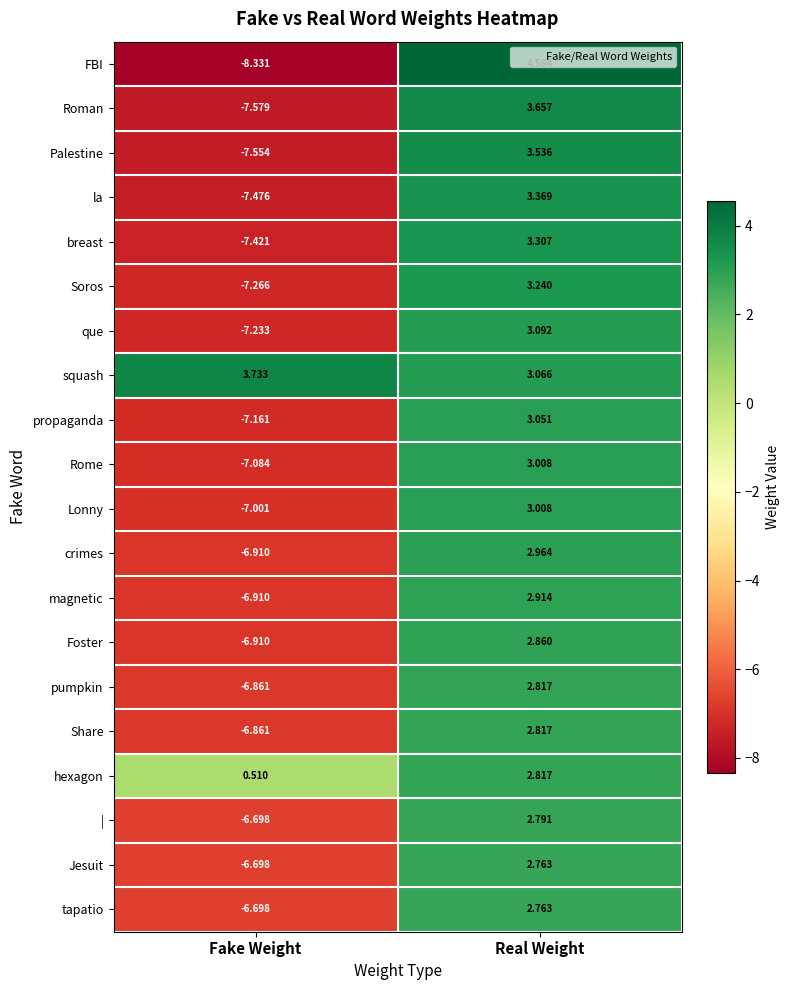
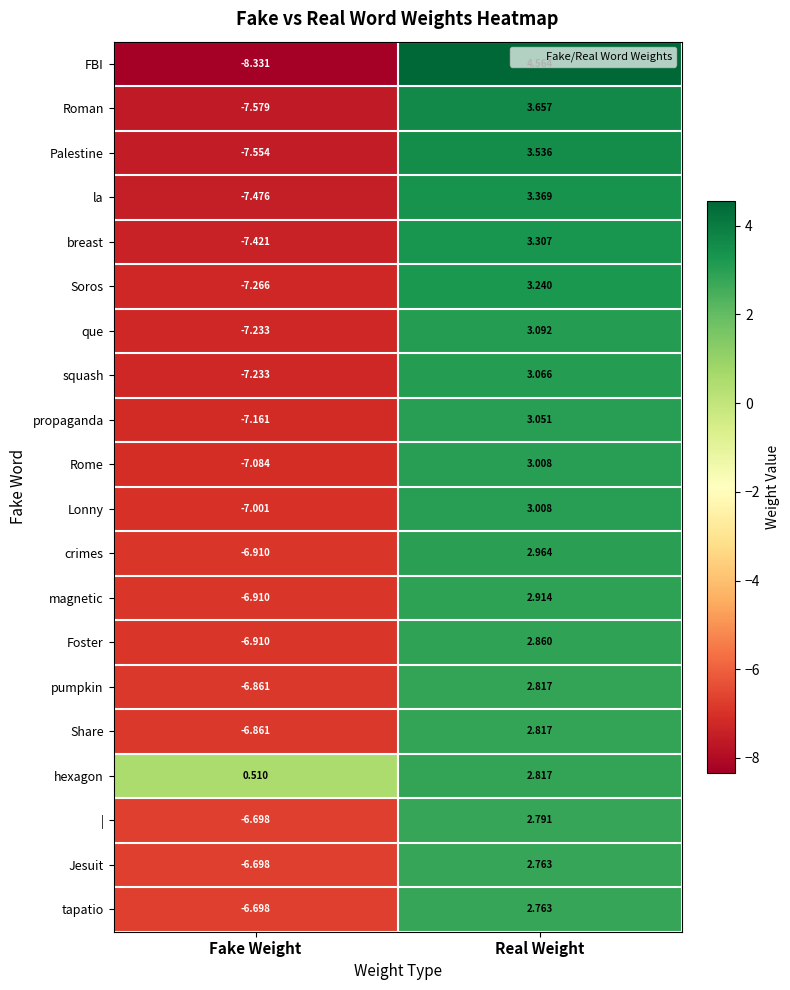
squash, Fake Weight: 3.733 -> -7.233
